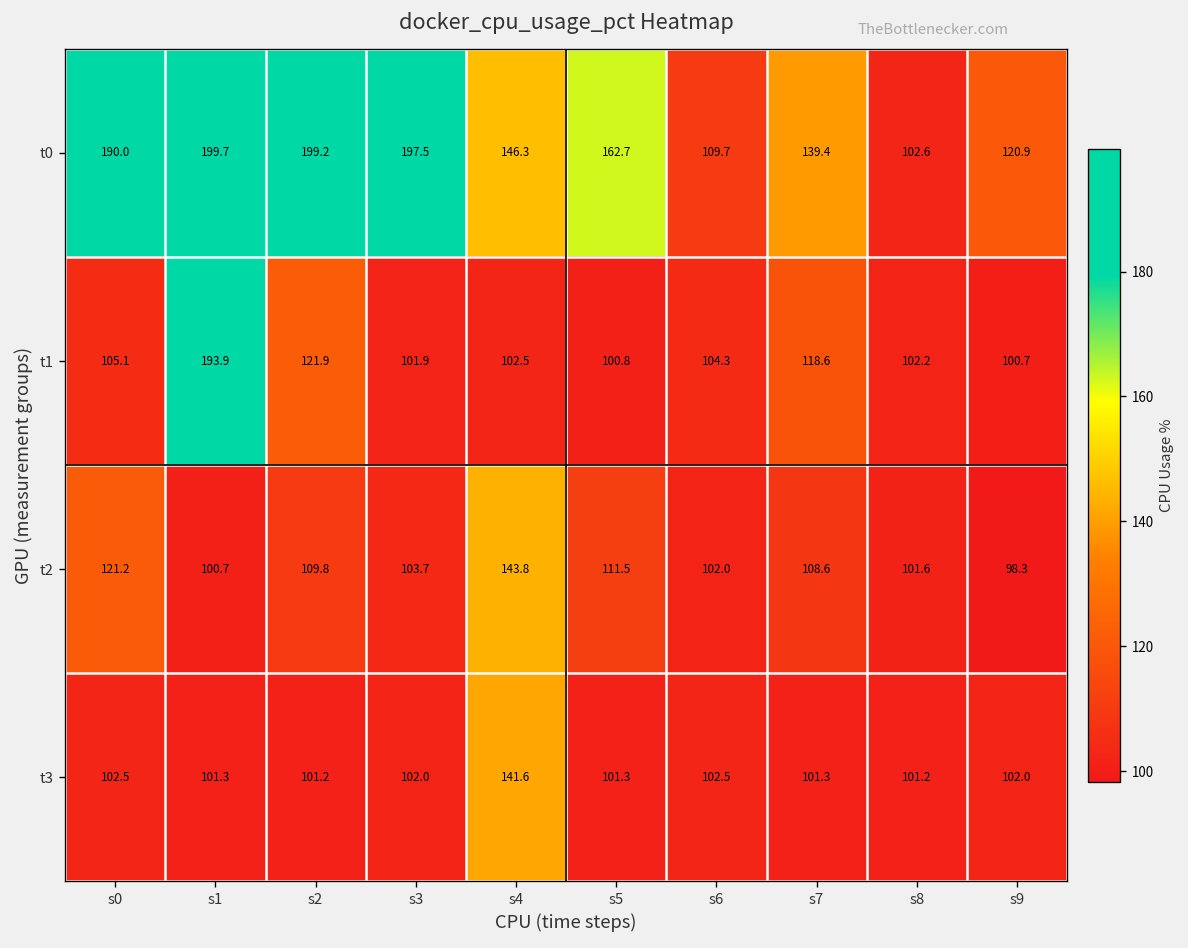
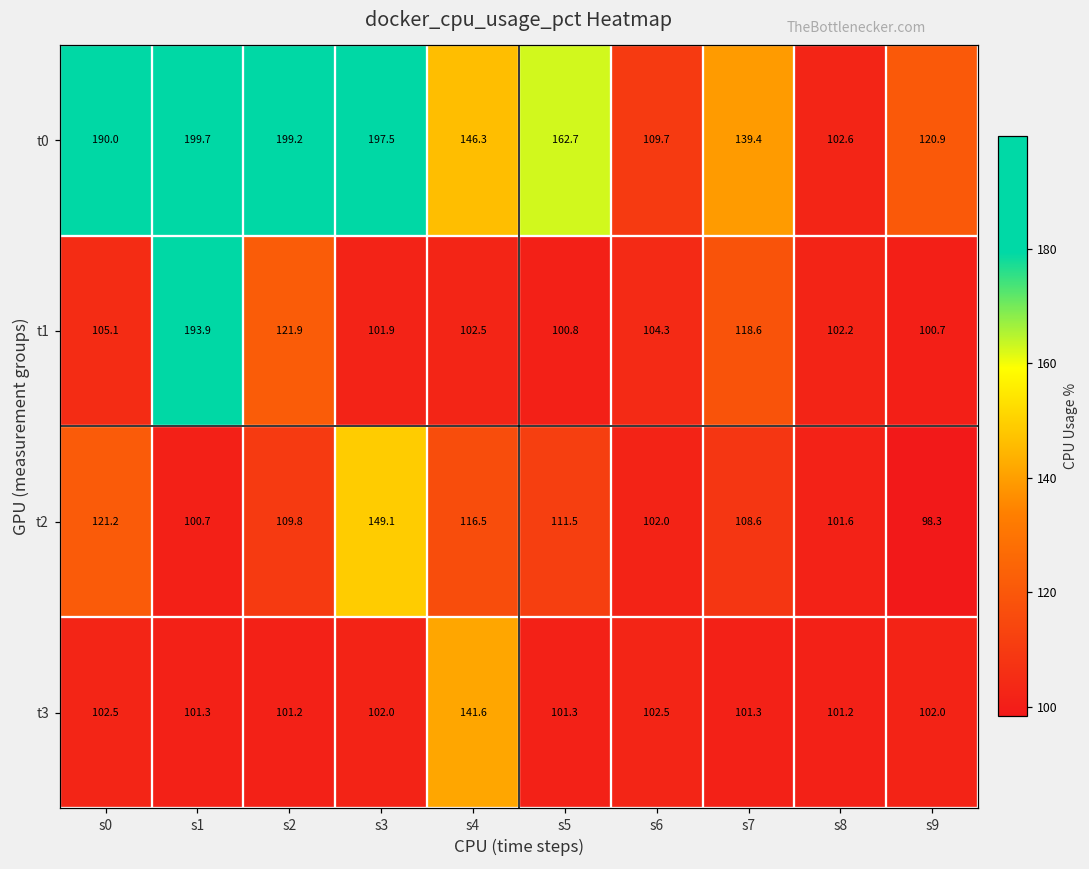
t2, s3: 103.7 -> 149.1
t2, s4: 143.8 -> 116.5
